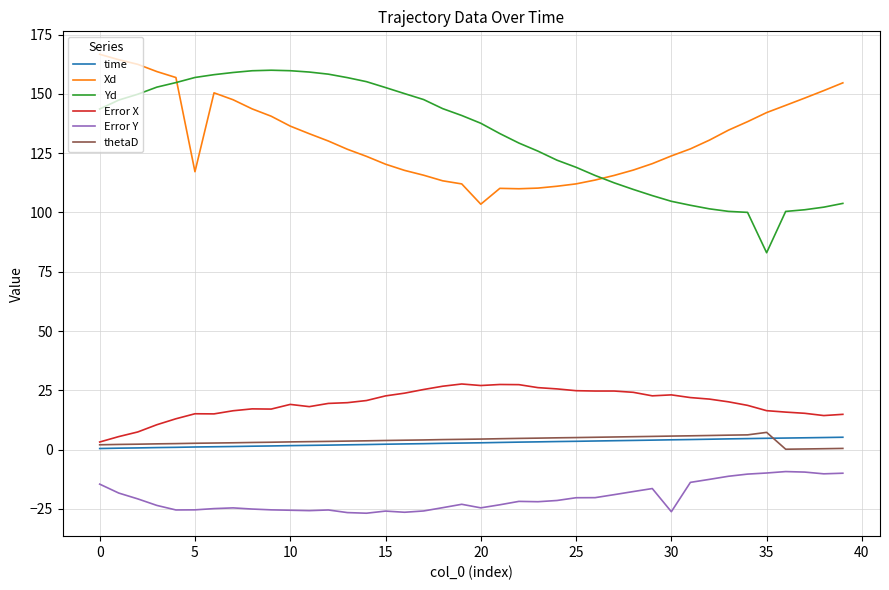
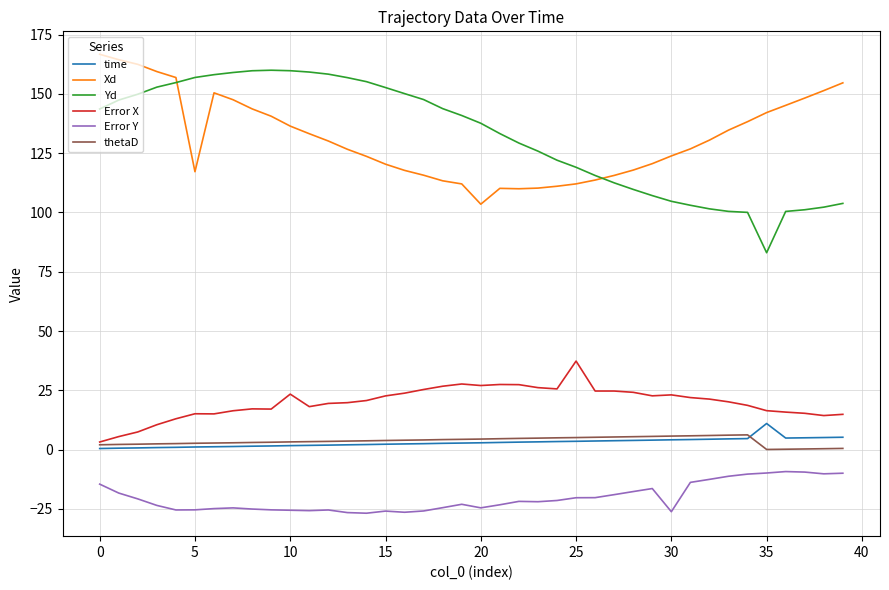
Error X, 10: 19 -> 23
Error X, 25: 25 -> 37
time, 35: 5 -> 11
thetaD, 35: 7 -> 0
